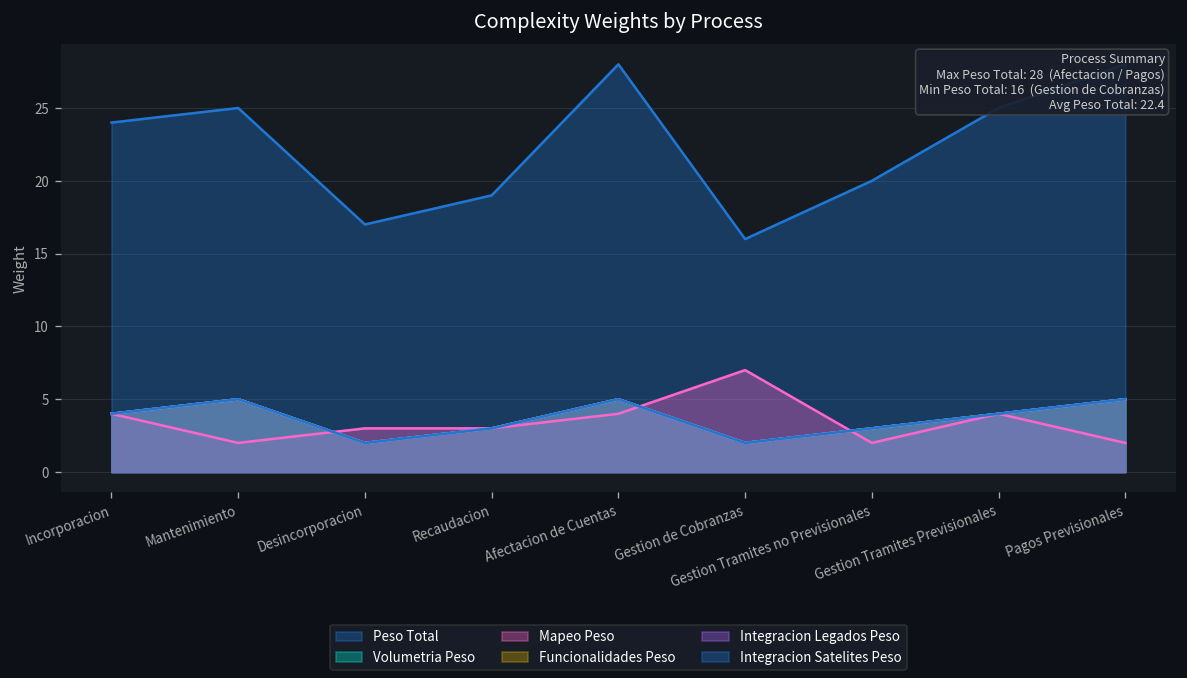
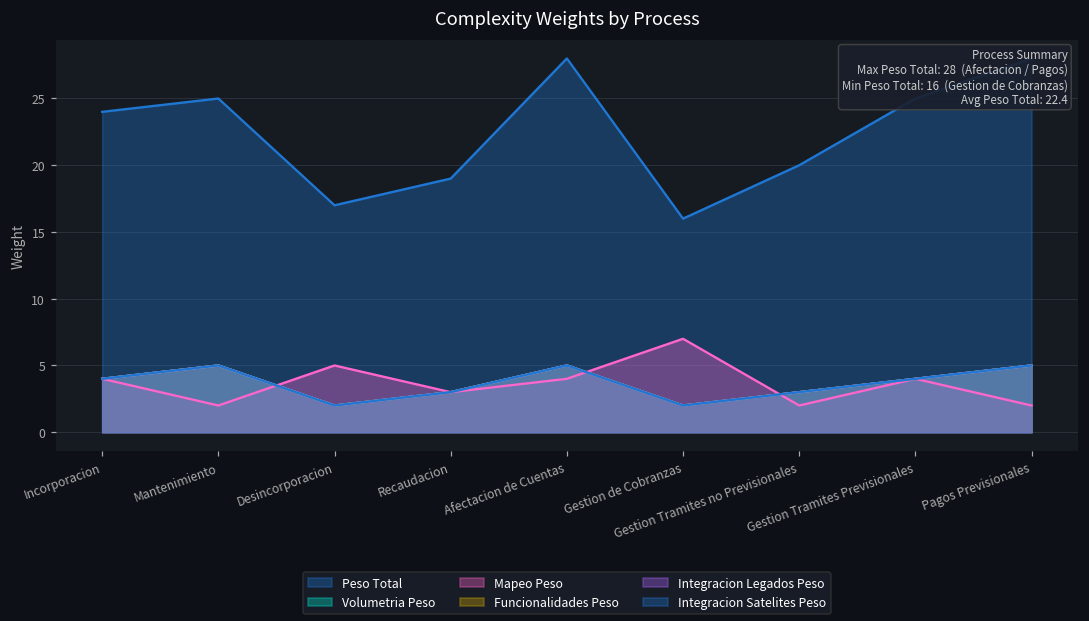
Mapeo Peso, Desincorporacion: 3 -> 5
